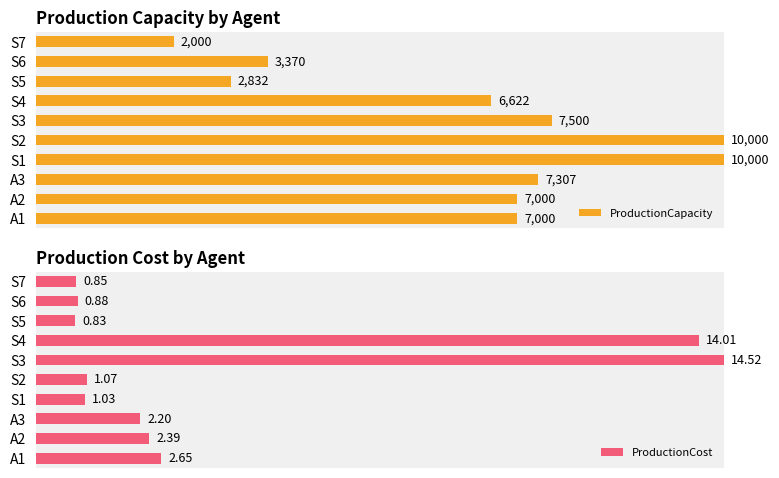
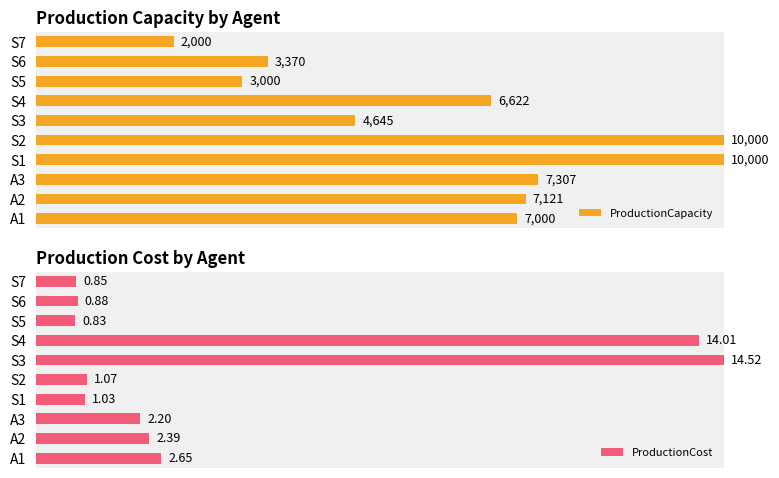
Production Capacity by Agent, S5: 2,832 -> 3,000
Production Capacity by Agent, S3: 7,500 -> 4,645
Production Capacity by Agent, A2: 7,000 -> 7,121
